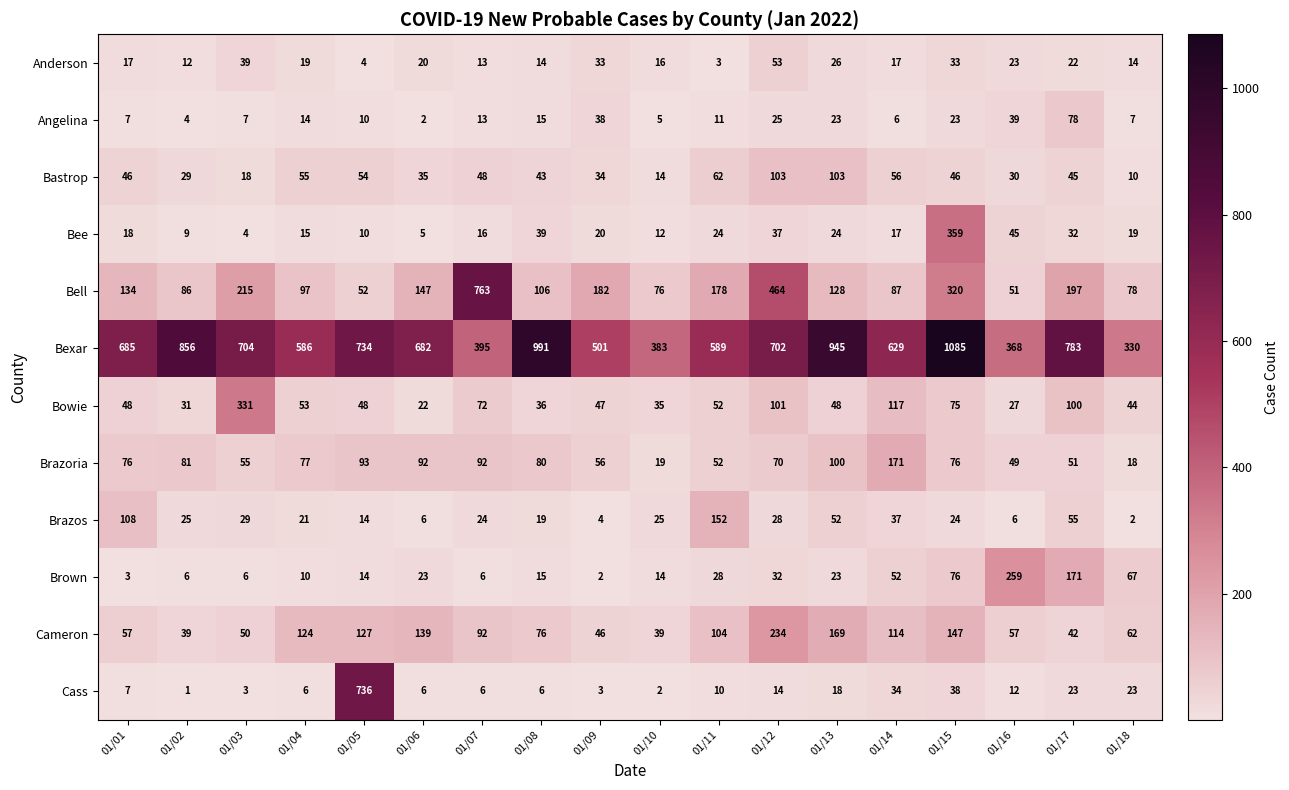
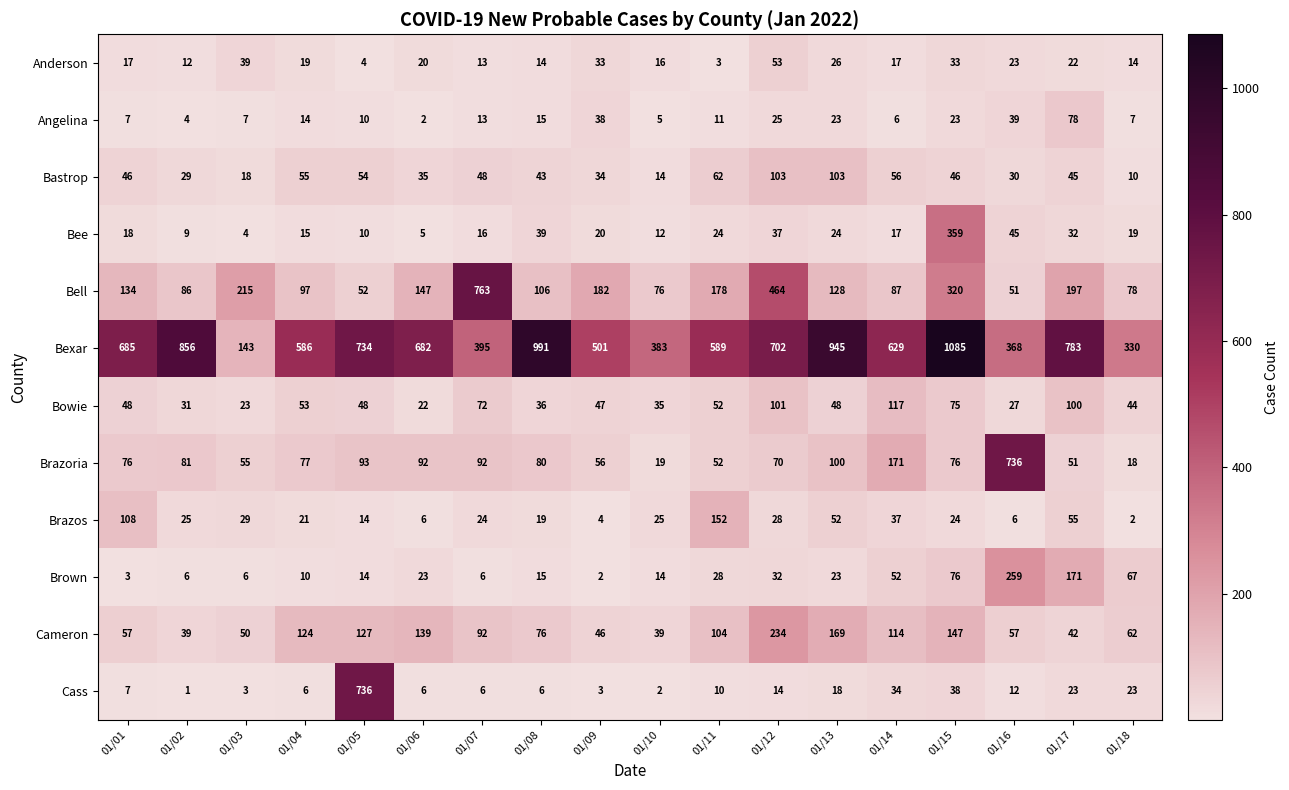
Bexar, 01/03: 704 -> 143
Bowie, 01/03: 331 -> 23
Brazoria, 01/16: 49 -> 736
